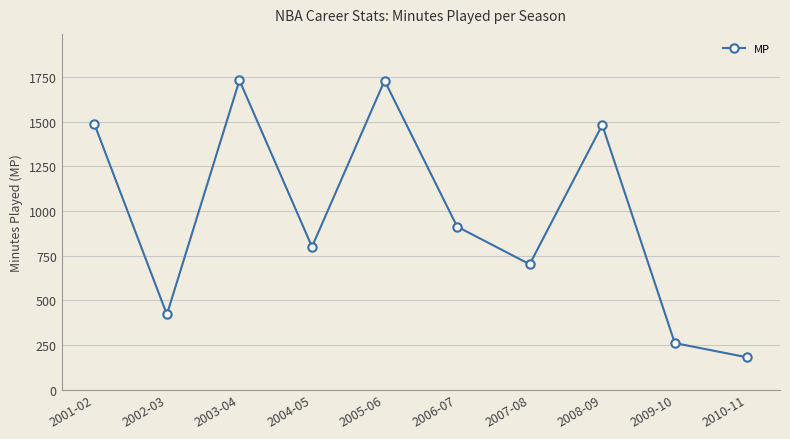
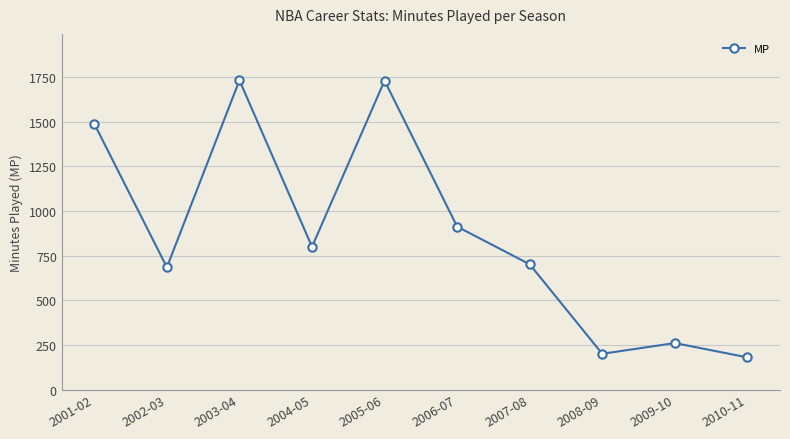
2002-03: 420 -> 690
2008-09: 1480 -> 200
